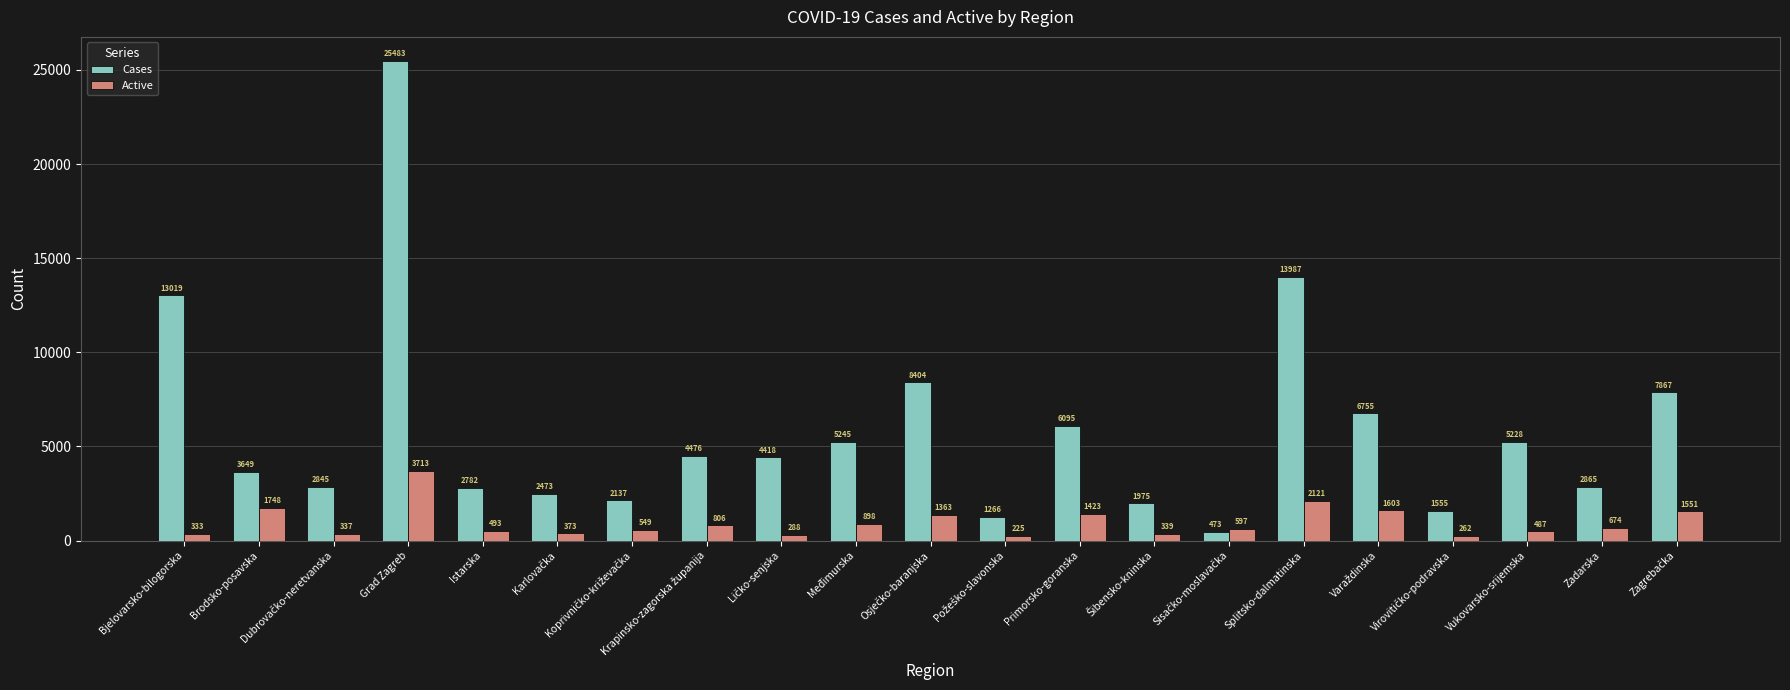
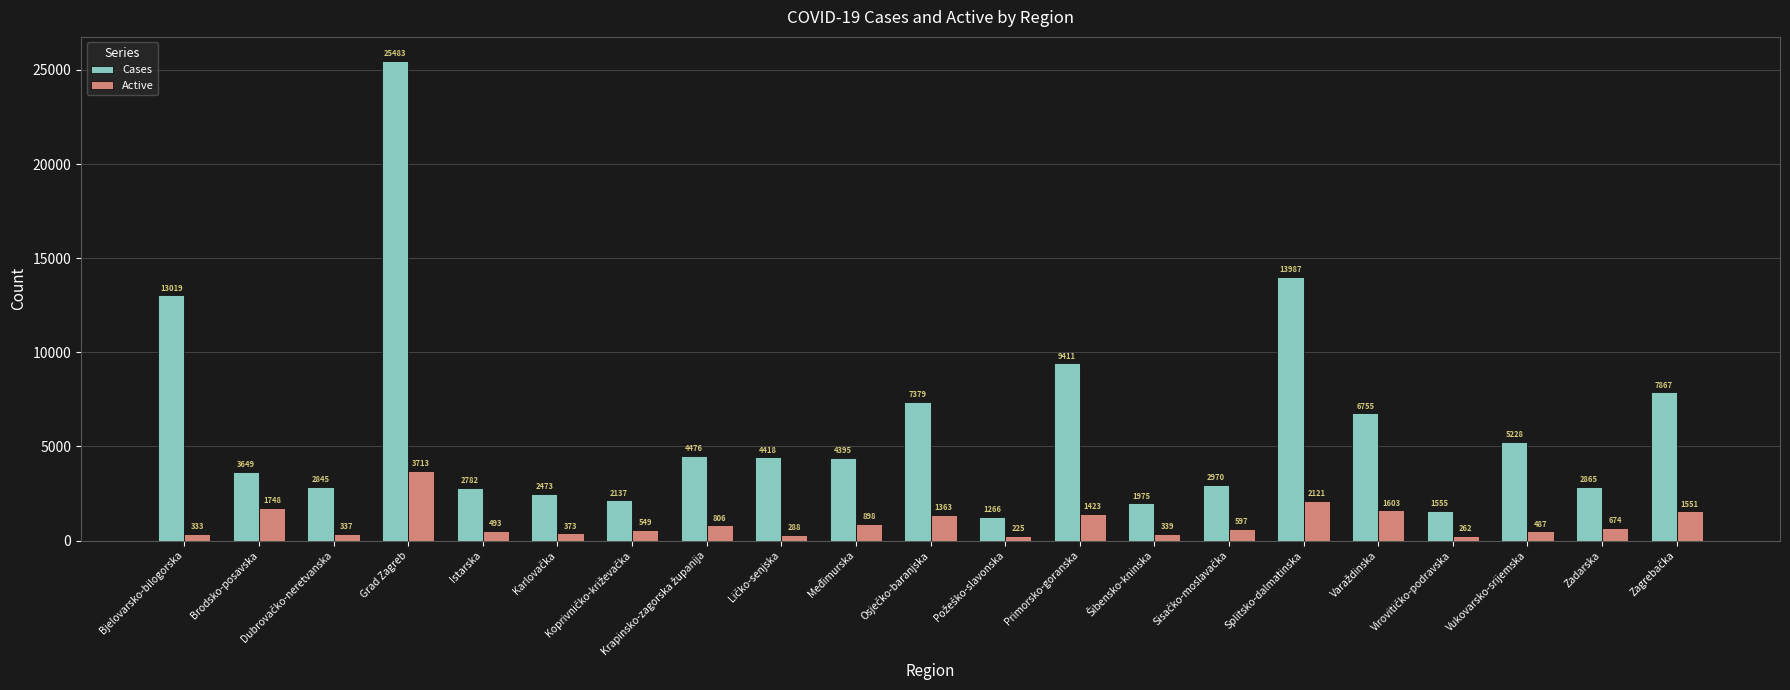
Cases, Međimurska: 5245 -> 4395
Cases, Osječko-baranjska: 8404 -> 7379
Cases, Primorsko-goranska: 6095 -> 9411
Cases, Sisačko-moslavačka: 473 -> 2970
